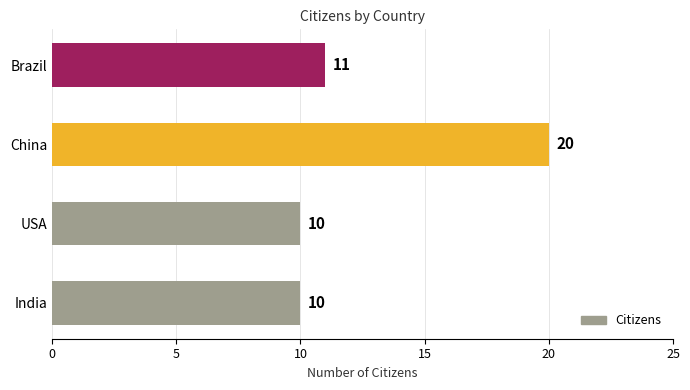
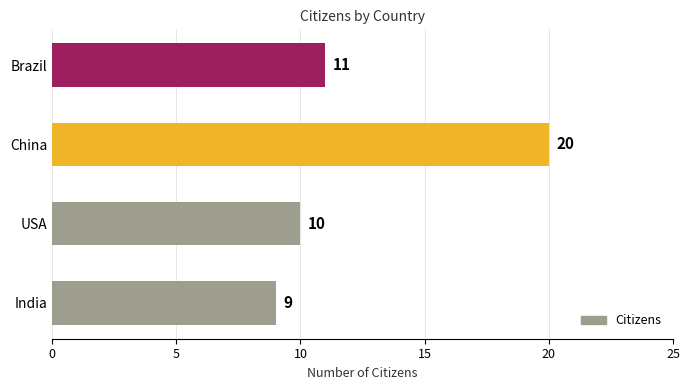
India: 10 -> 9
